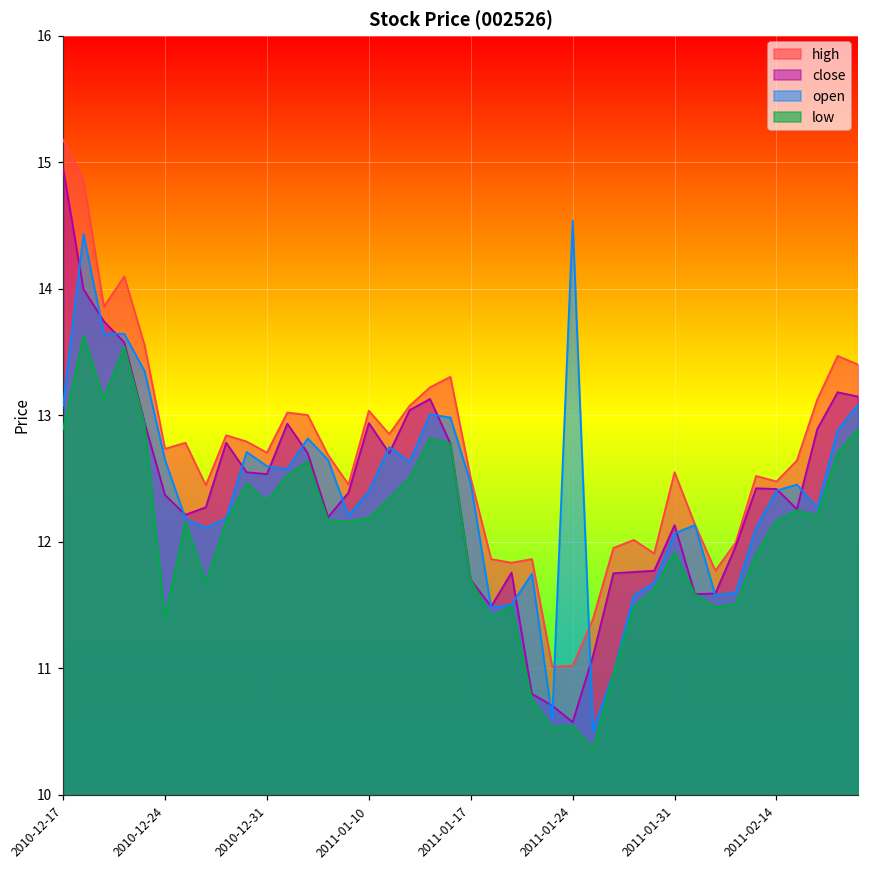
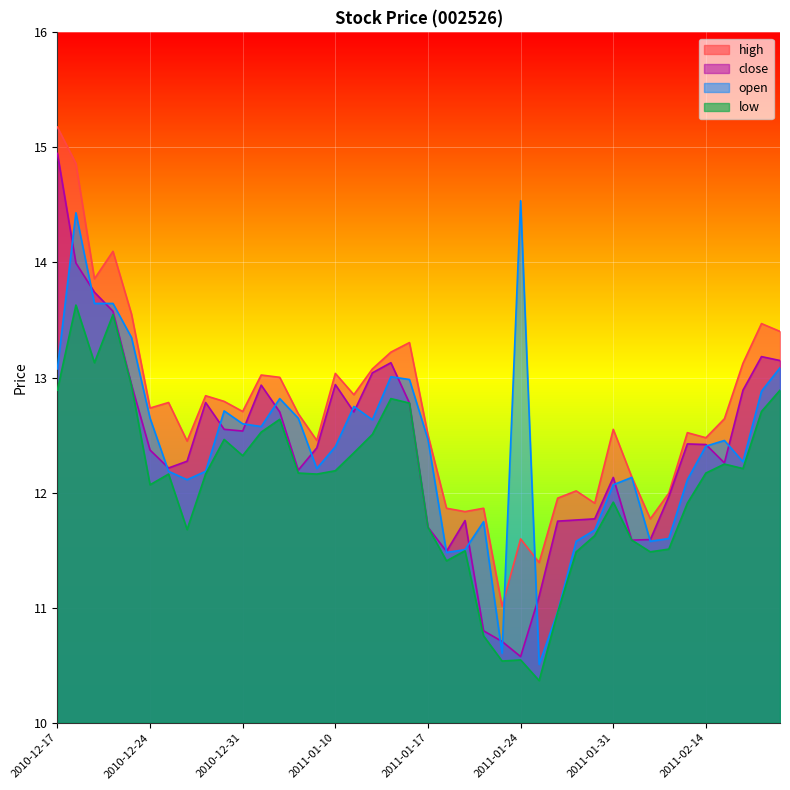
low, 2010-12-24: 11.40 -> 12.07
high, 2011-01-24: 11.02 -> 11.60
